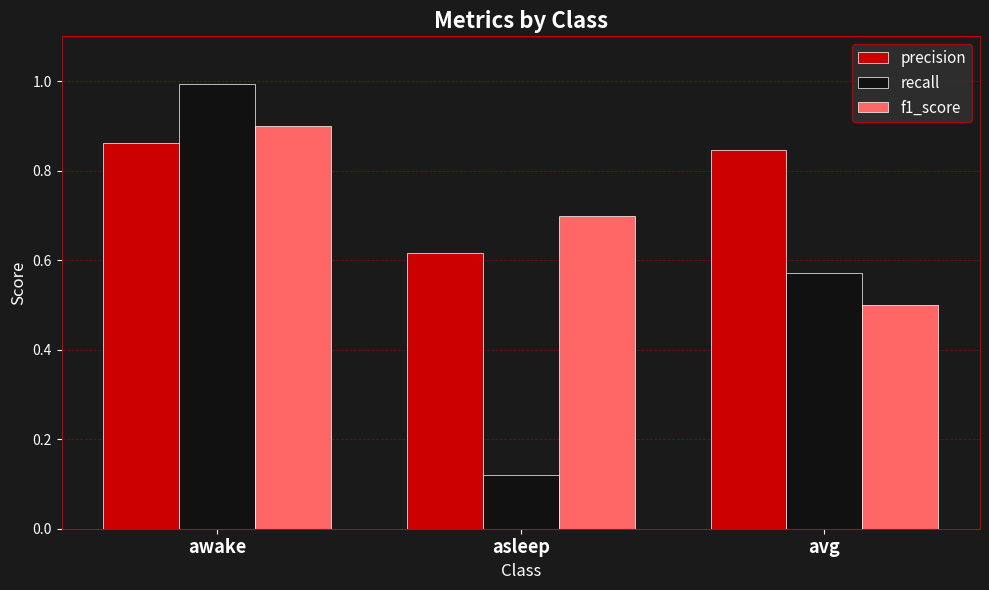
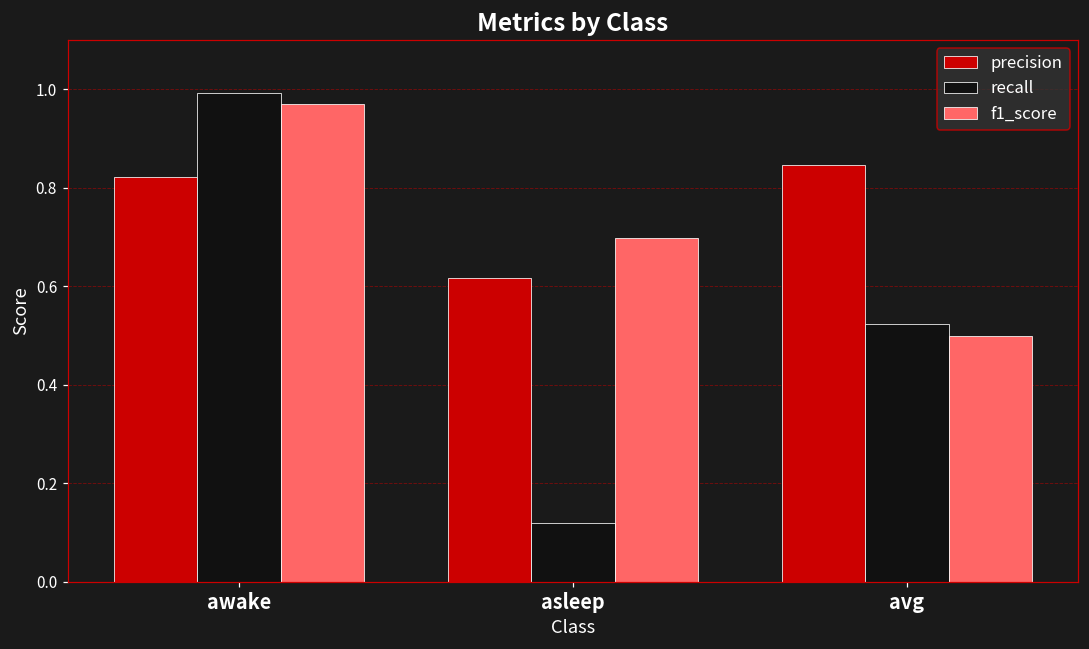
precision, awake: 0.86 -> 0.82
f1_score, awake: 0.90 -> 0.97
recall, avg: 0.57 -> 0.52
